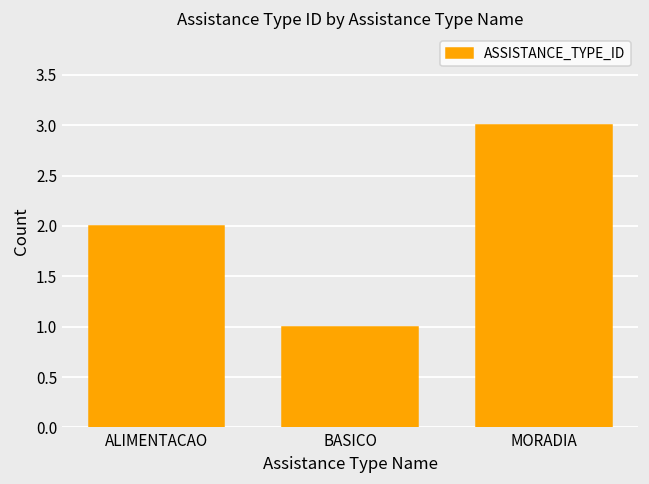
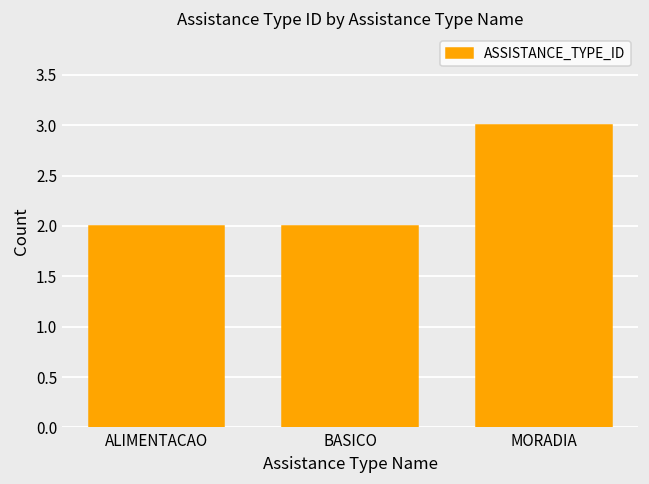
BASICO: 1 -> 2
